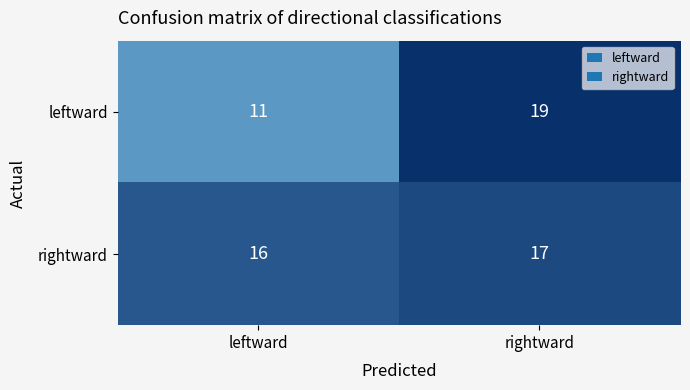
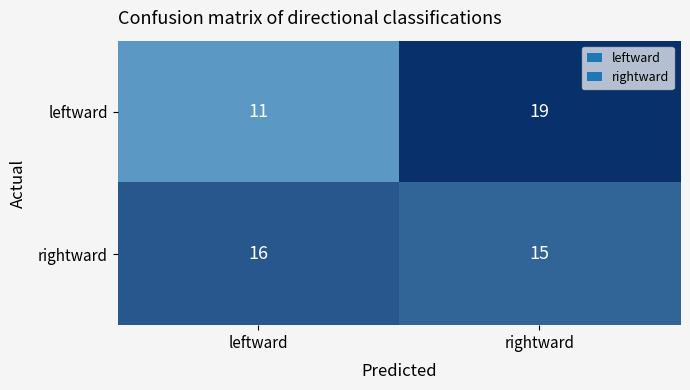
rightward, rightward: 17 -> 15
